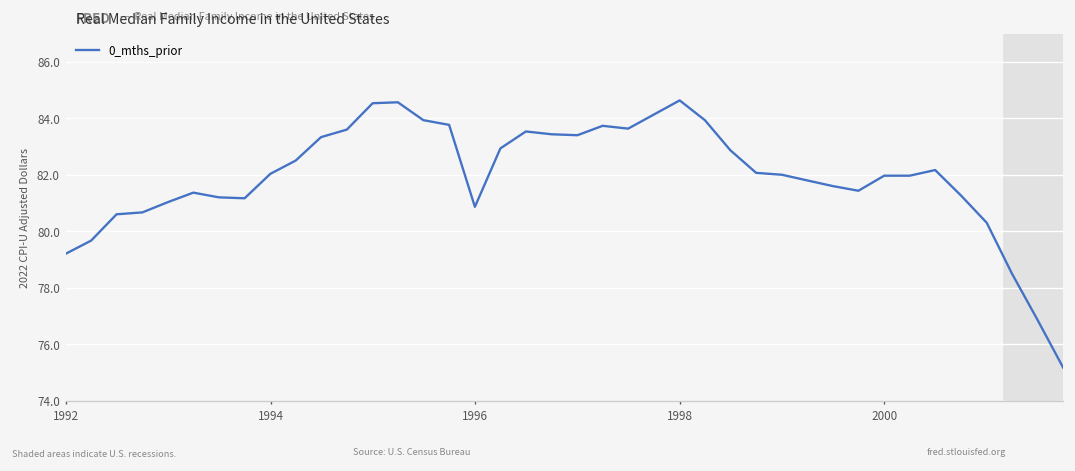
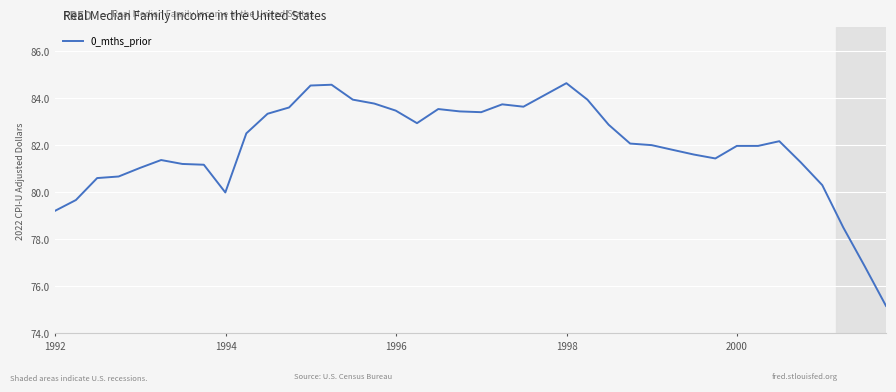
1994: 82.0 -> 80.0
1996: 80.9 -> 83.5
